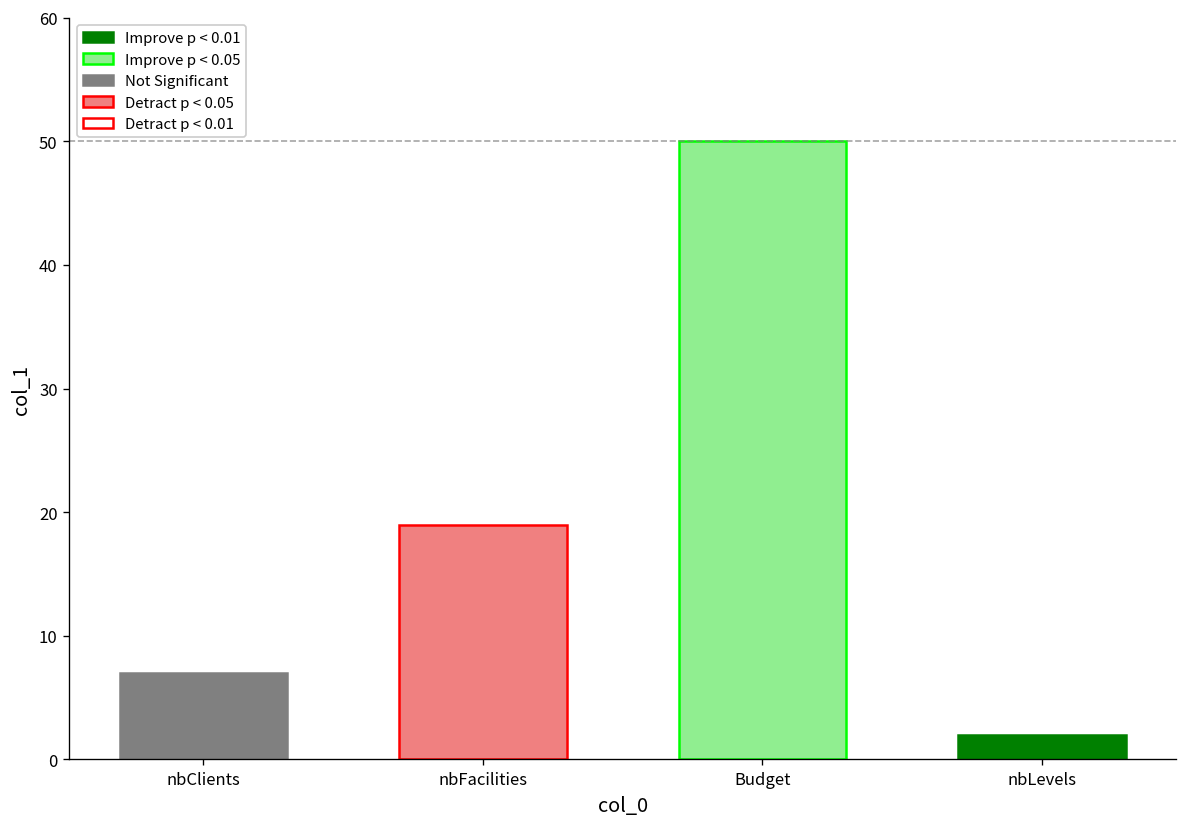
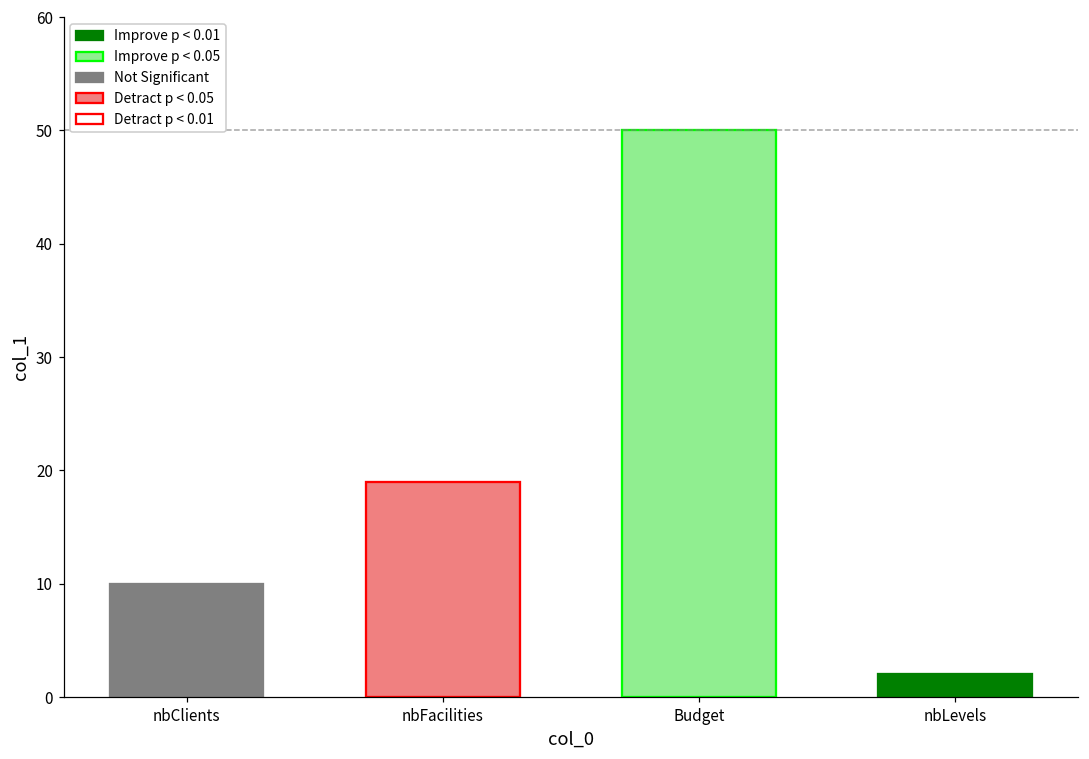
nbClients: 7 -> 10
